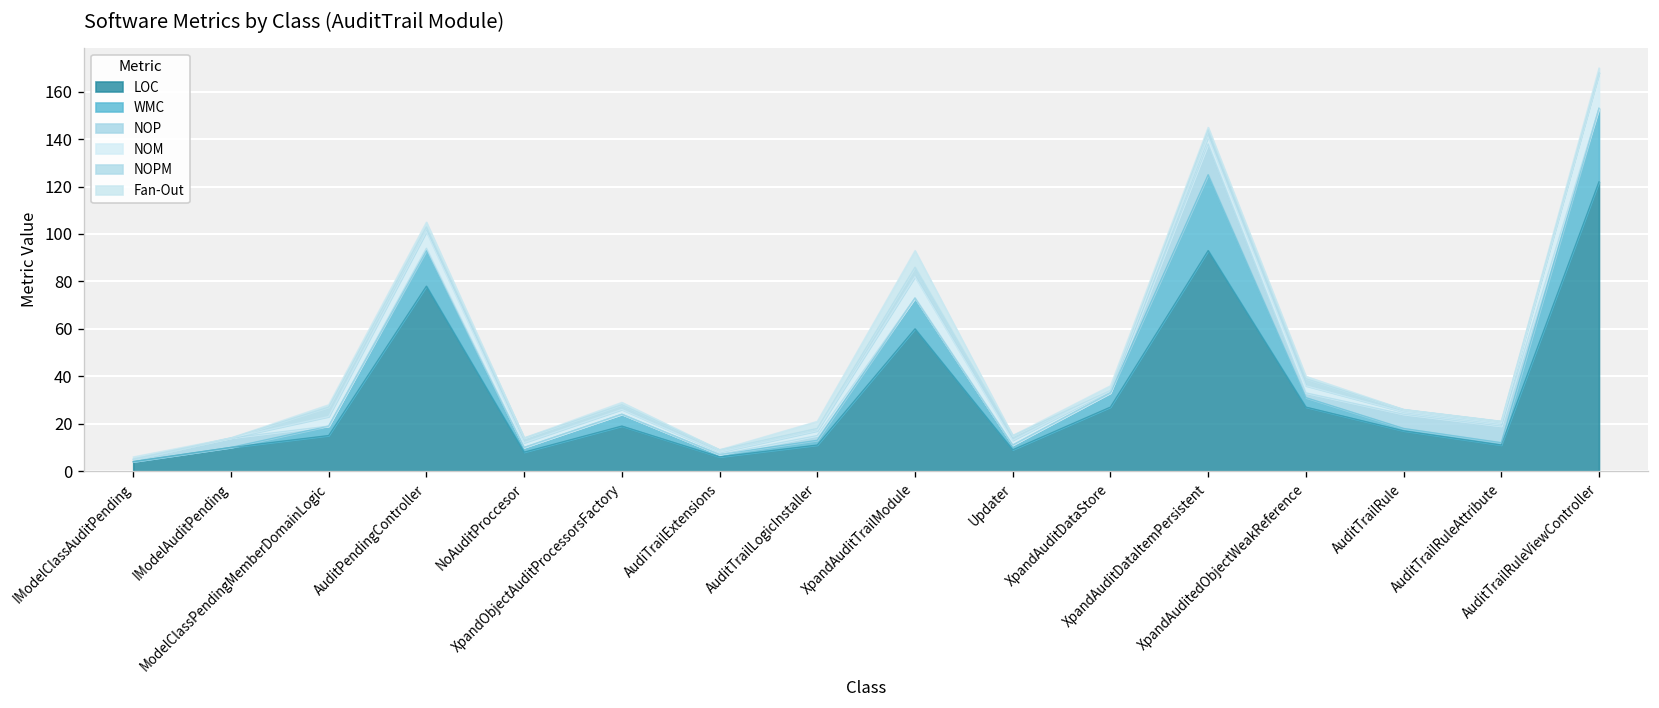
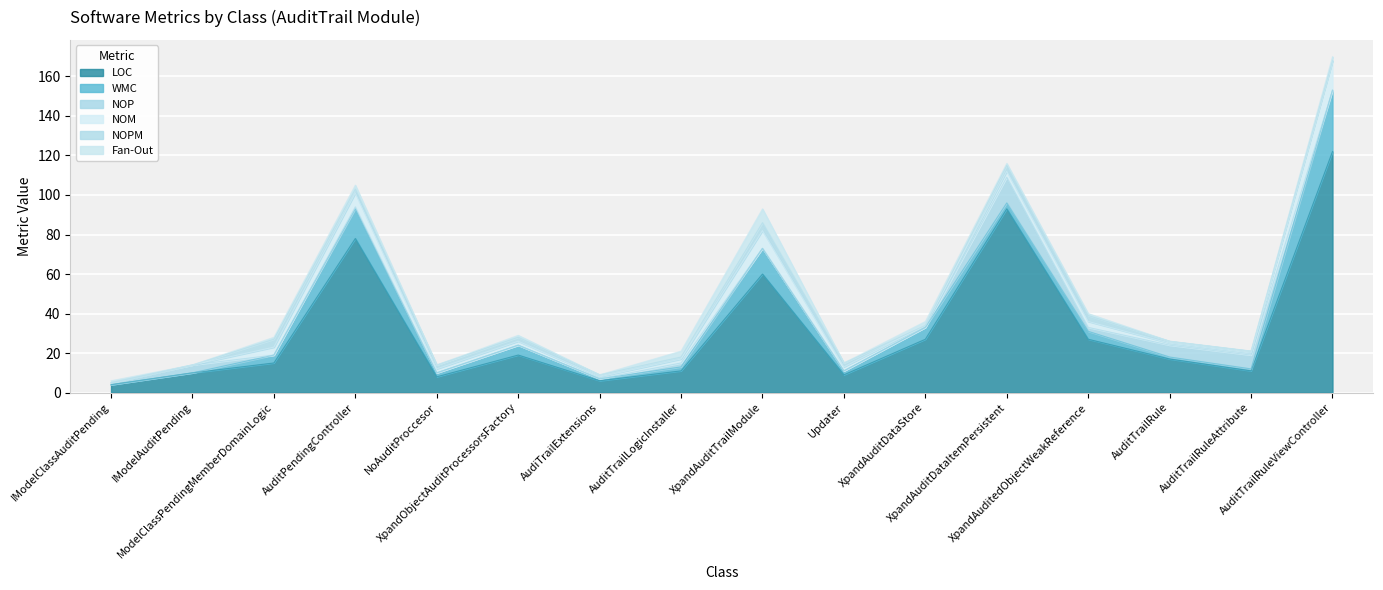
WMC, XpandAuditDataItemPersistent: 32 -> 3
